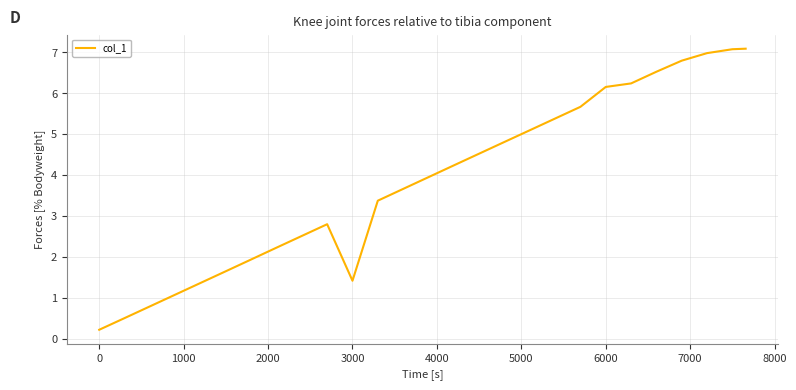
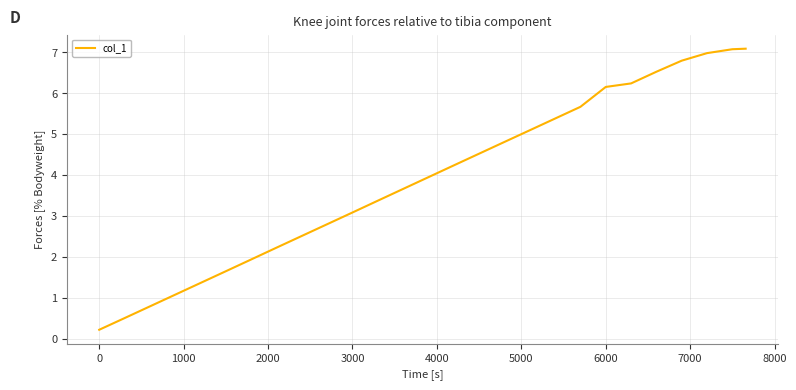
3000: 1.4 -> 3.1
